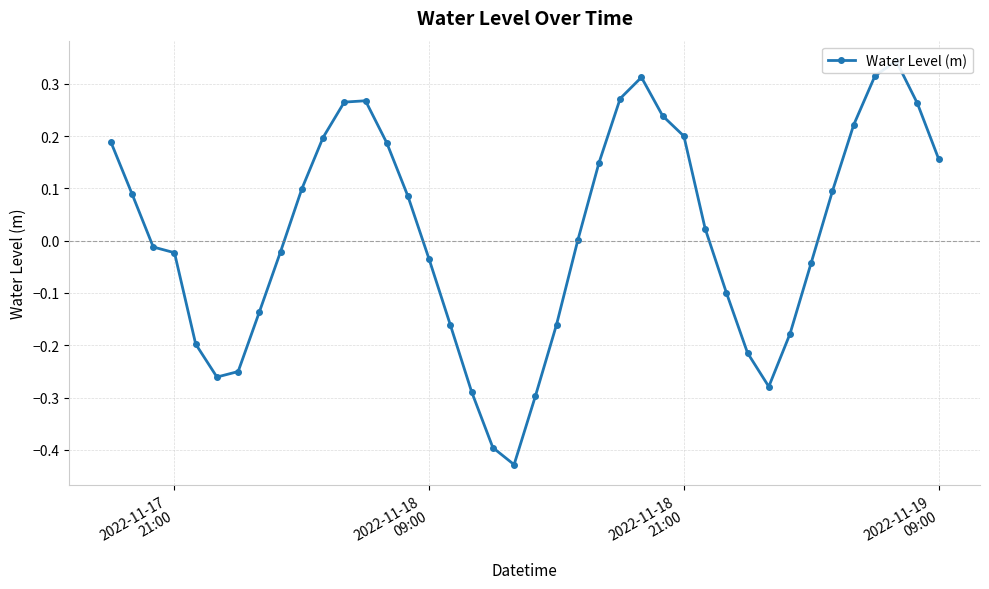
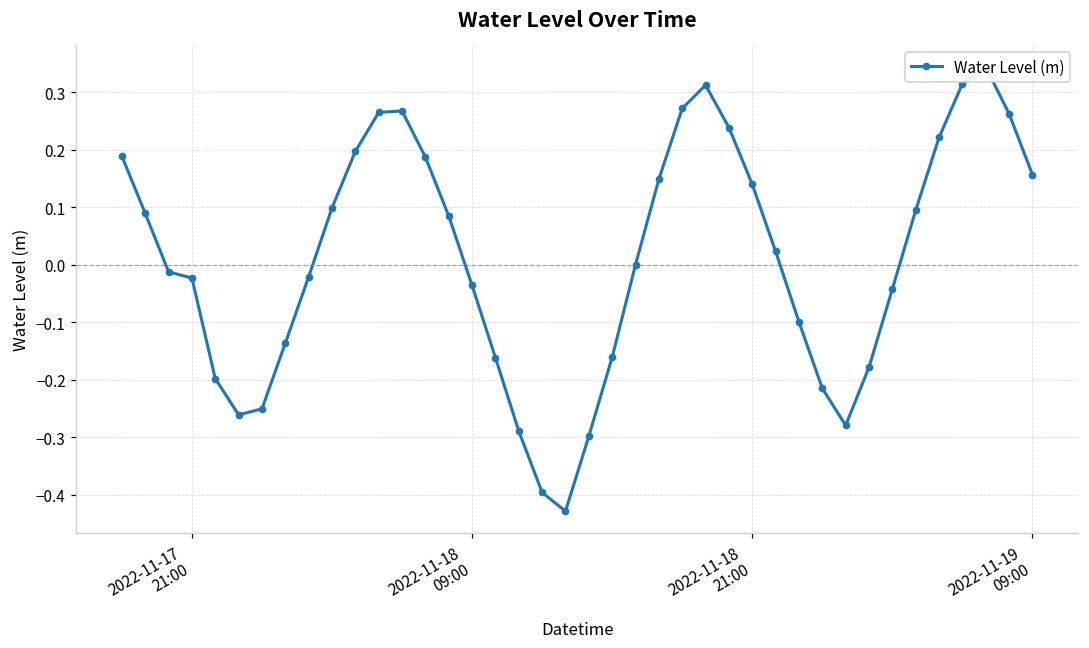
2022-11-18 21:00: 0.20 -> 0.14
